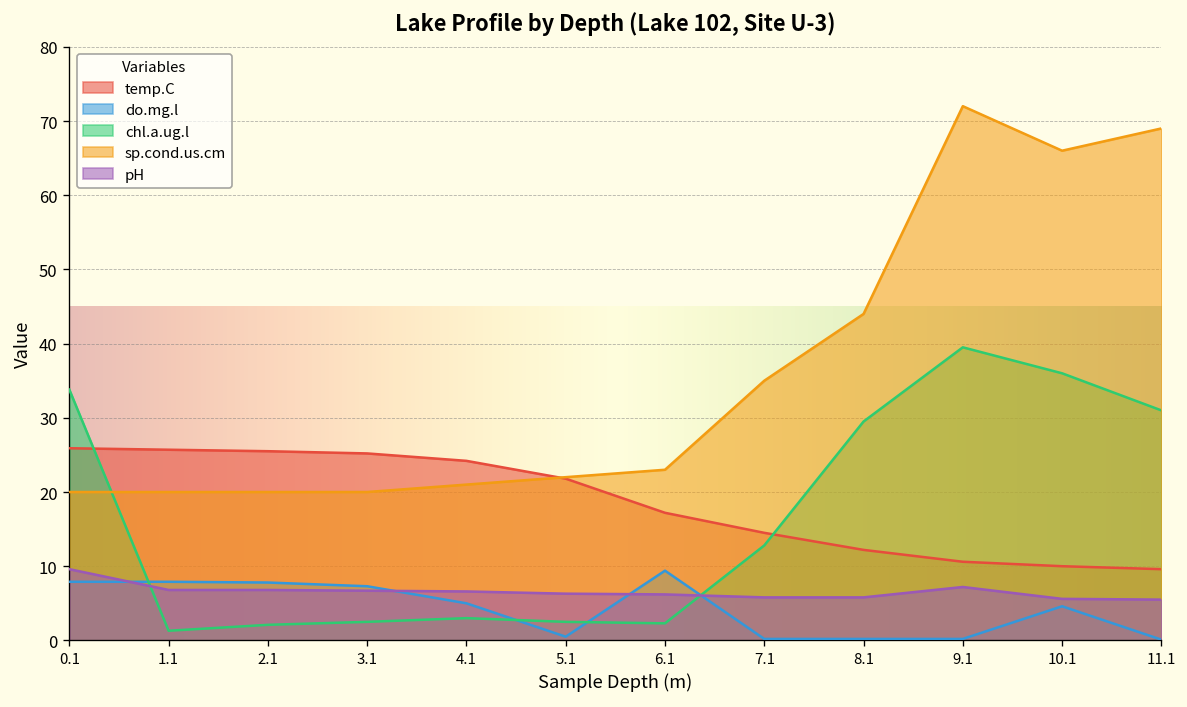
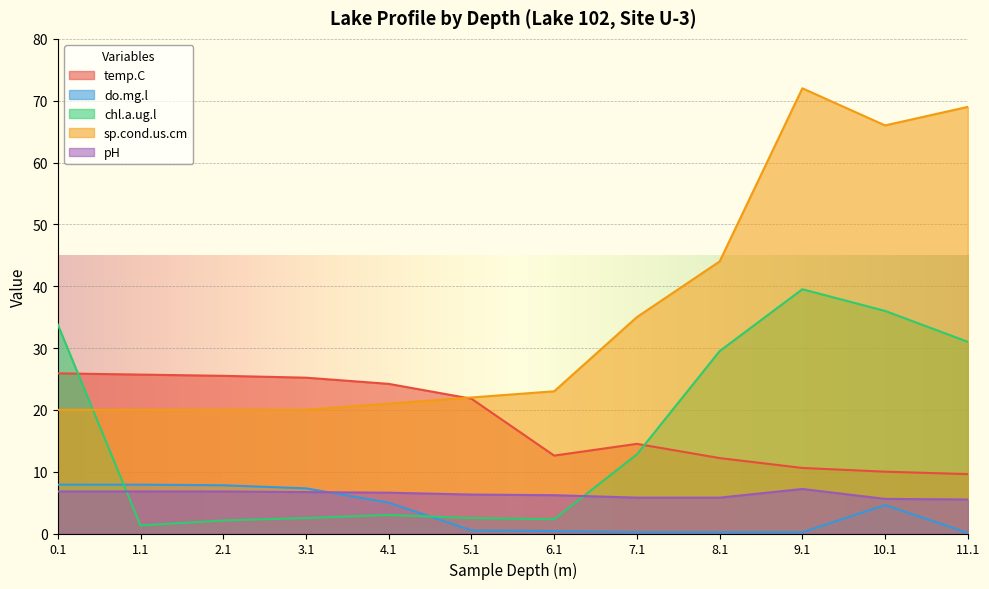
pH, 0.1: 10 -> 7
temp.C, 6.1: 17 -> 13
do.mg.l, 6.1: 9 -> 0
